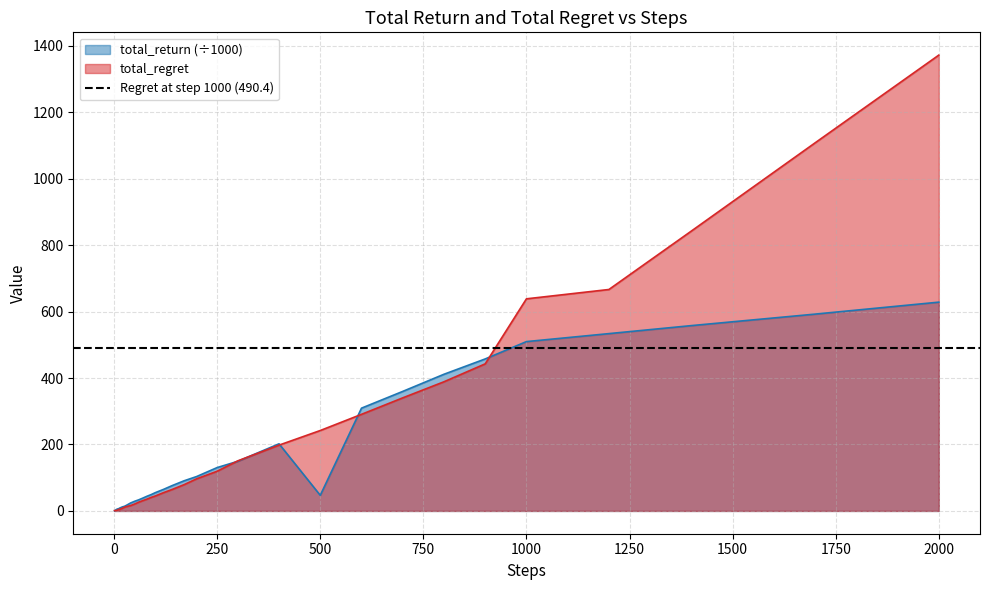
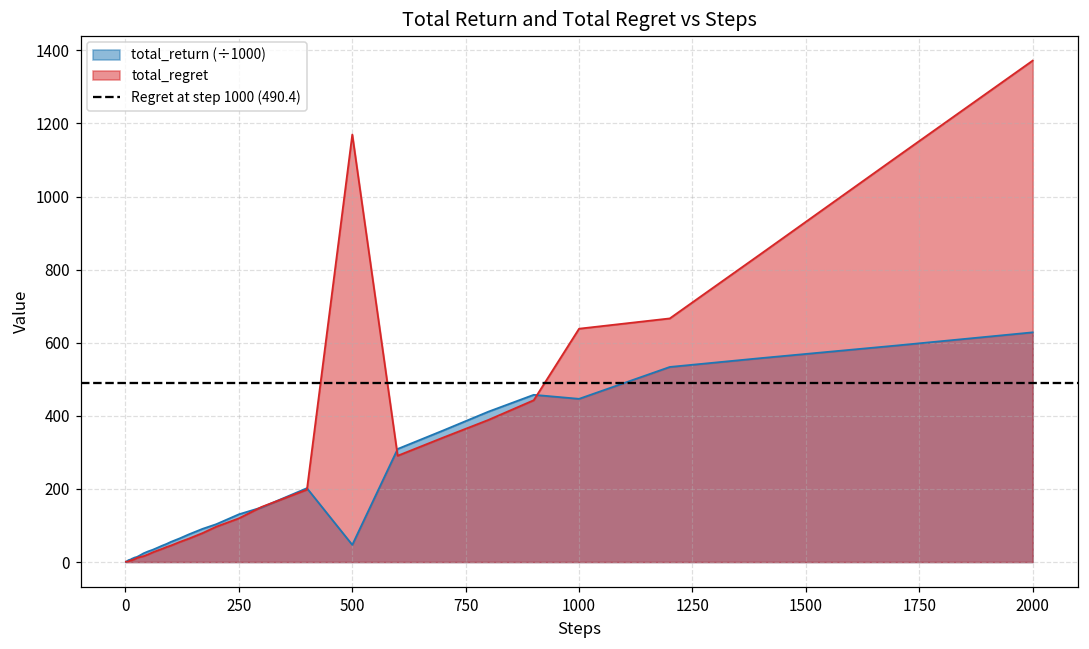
total_regret, 500: 240 -> 1170
total_return (÷1000), 1000: 510 -> 450
